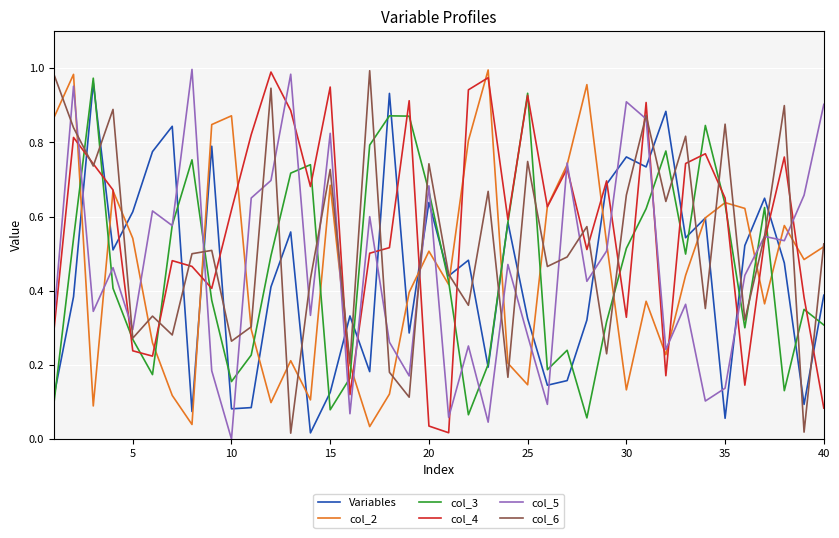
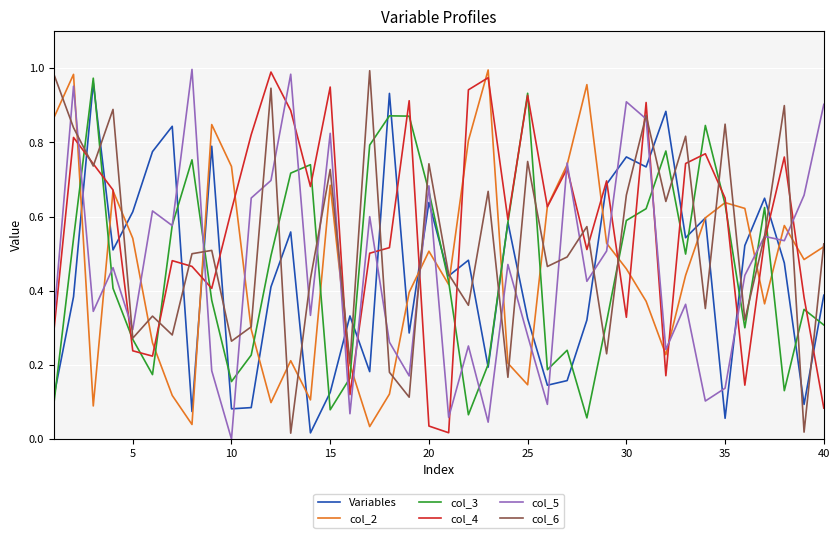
col_2, 10: 0.87 -> 0.74
col_2, 30: 0.13 -> 0.46
col_3, 30: 0.51 -> 0.59
